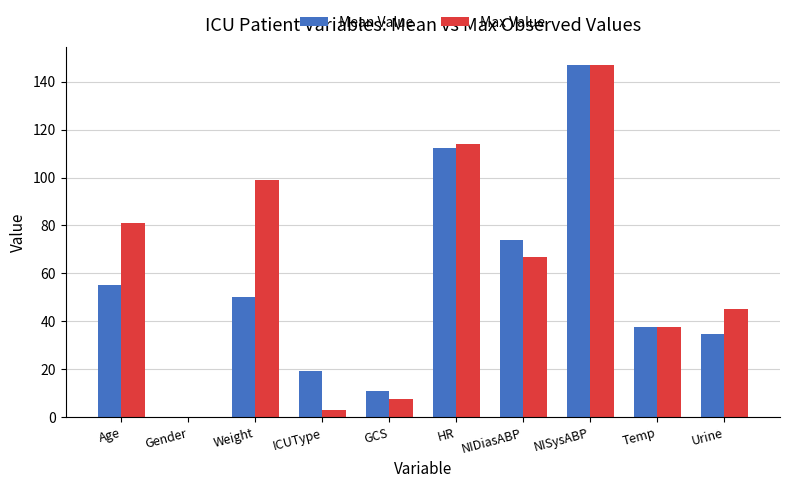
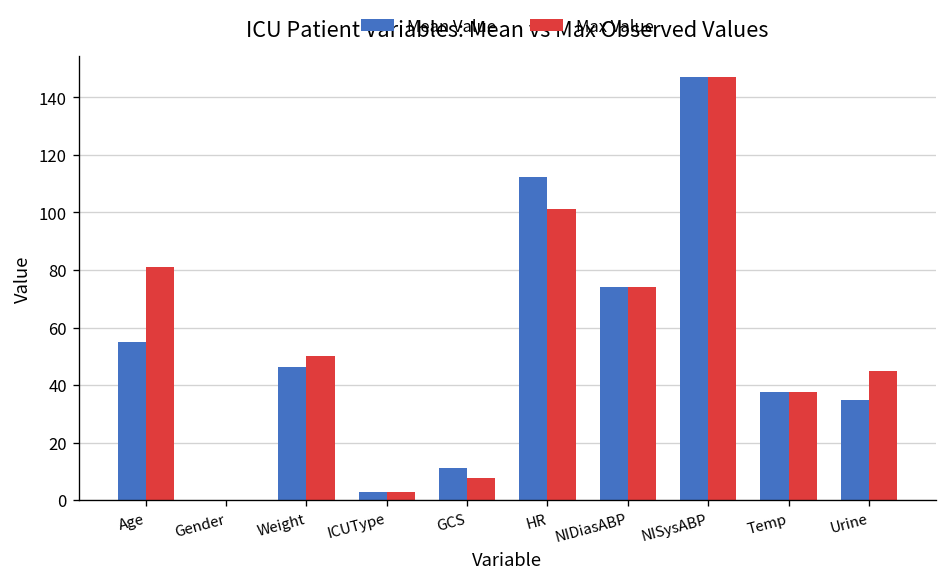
Mean Value, Weight: 50 -> 46
Max Value, Weight: 99 -> 50
Mean Value, ICUType: 19 -> 3
Max Value, HR: 114 -> 101
Max Value, NIDiasABP: 67 -> 74
